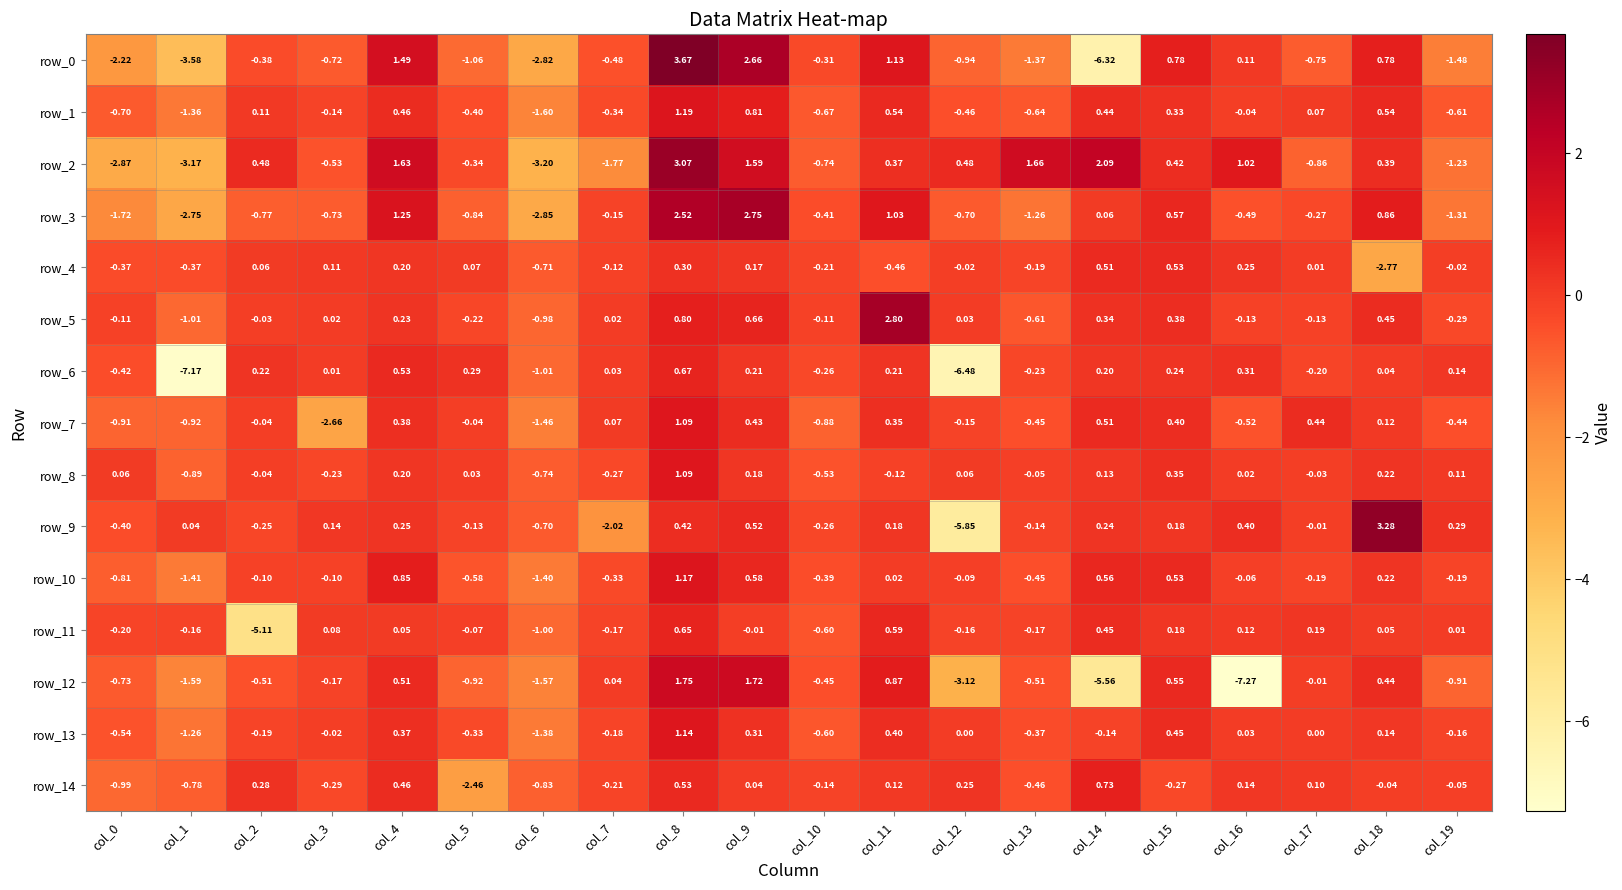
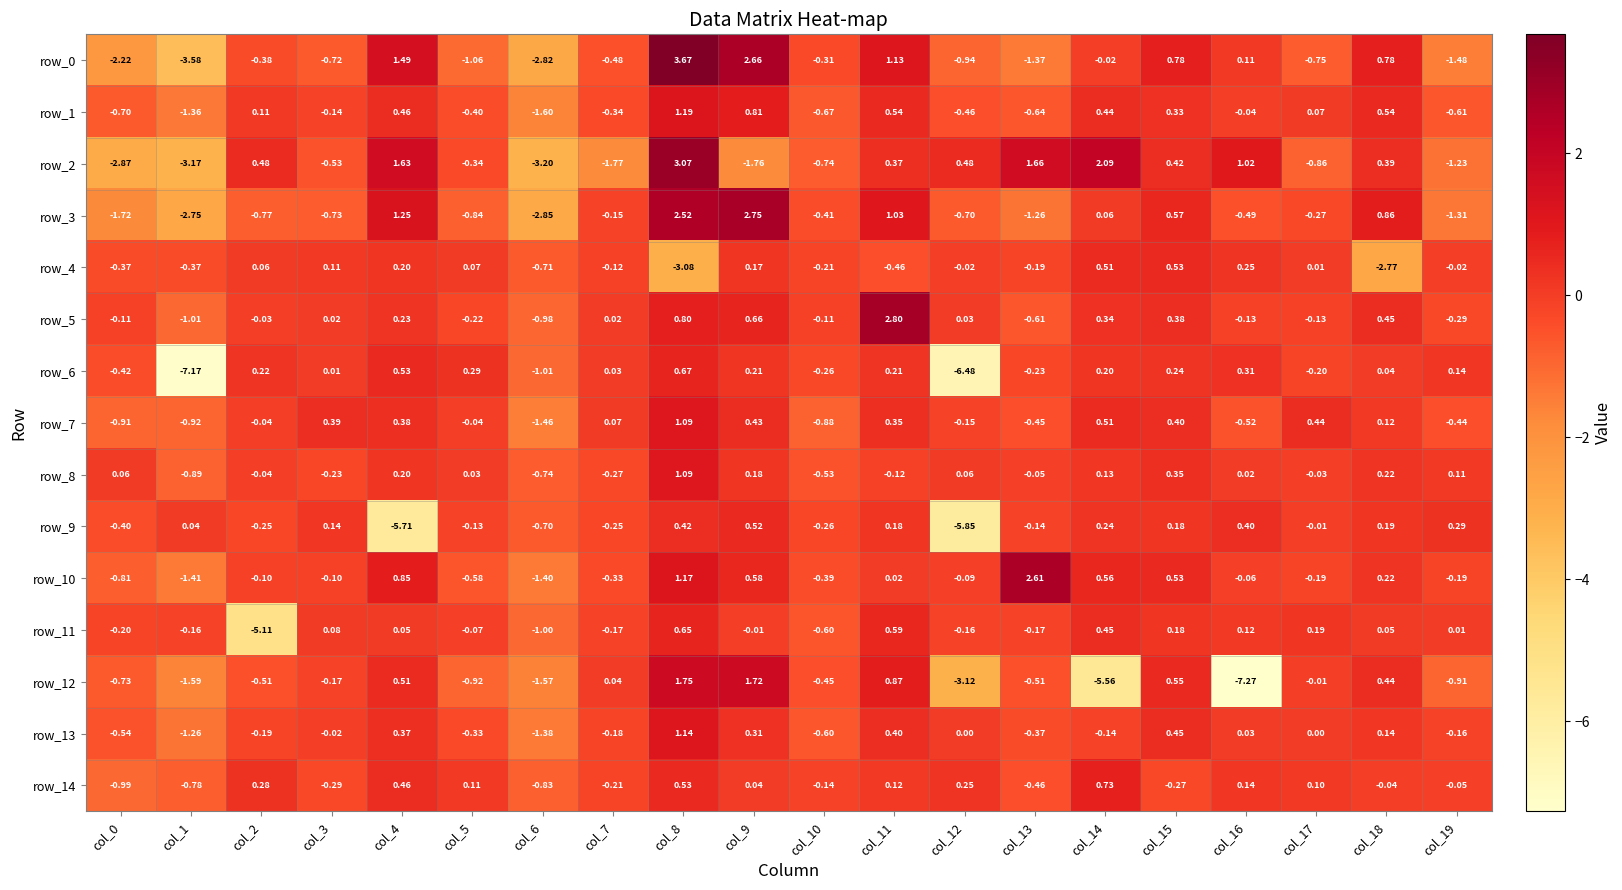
row_0, col_14: -6.32 -> -0.02
row_2, col_9: 1.59 -> -1.76
row_4, col_8: 0.30 -> -3.08
row_7, col_3: -2.66 -> 0.39
row_9, col_4: 0.25 -> -5.71
row_9, col_7: -2.02 -> -0.25
row_9, col_18: 3.28 -> 0.19
row_10, col_13: -0.45 -> 2.61
row_14, col_5: -2.46 -> 0.11
